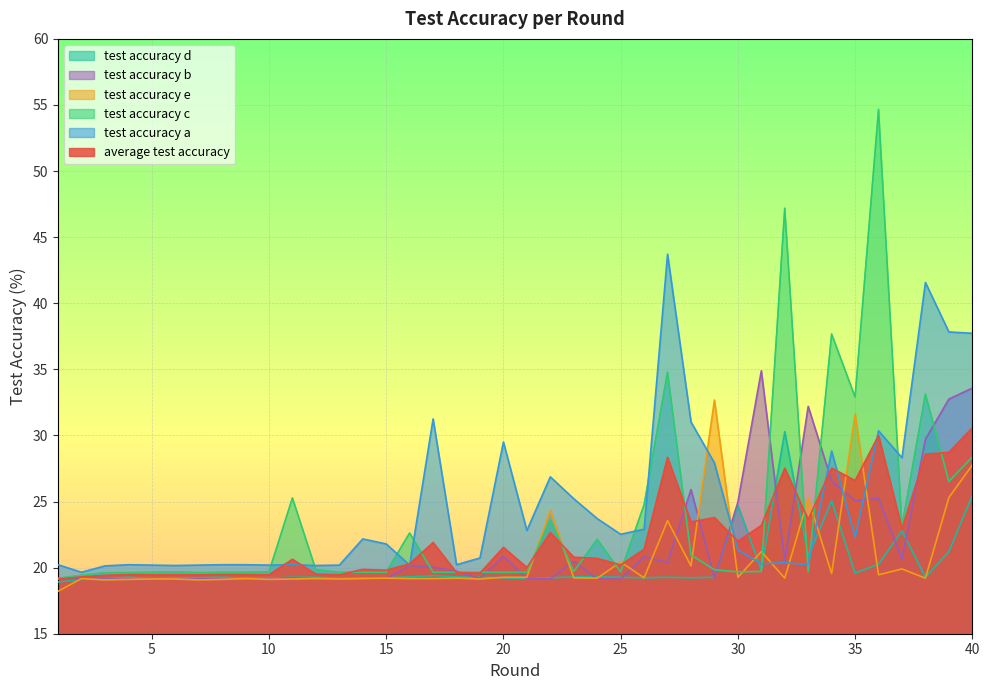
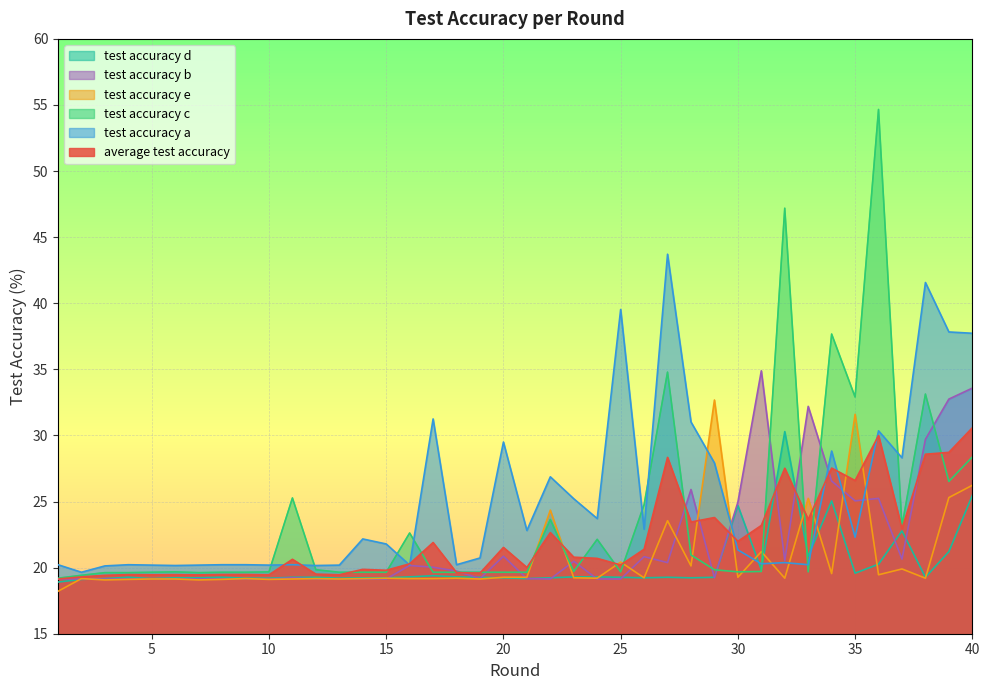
test accuracy a, 25: 22.5 -> 39.5
test accuracy e, 40: 27.8 -> 26.2
